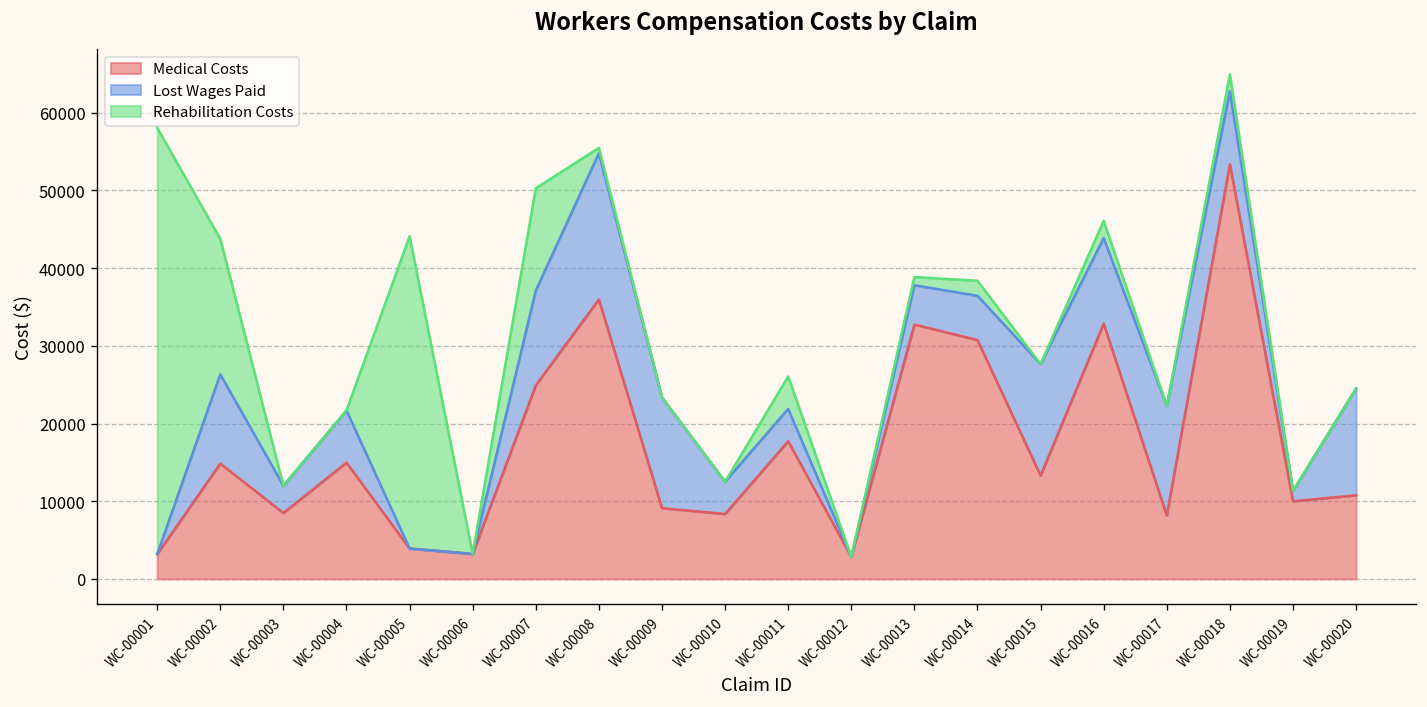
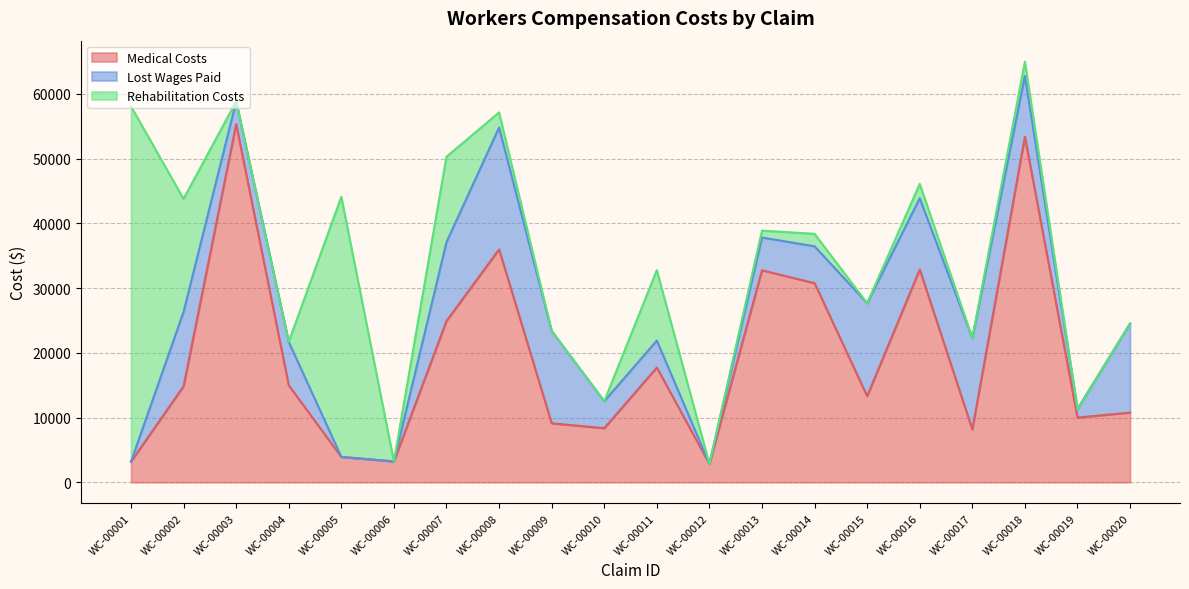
Medical Costs, WC-00003: 8000 -> 55000
Rehabilitation Costs, WC-00008: 1000 -> 2000
Rehabilitation Costs, WC-00011: 4000 -> 11000
